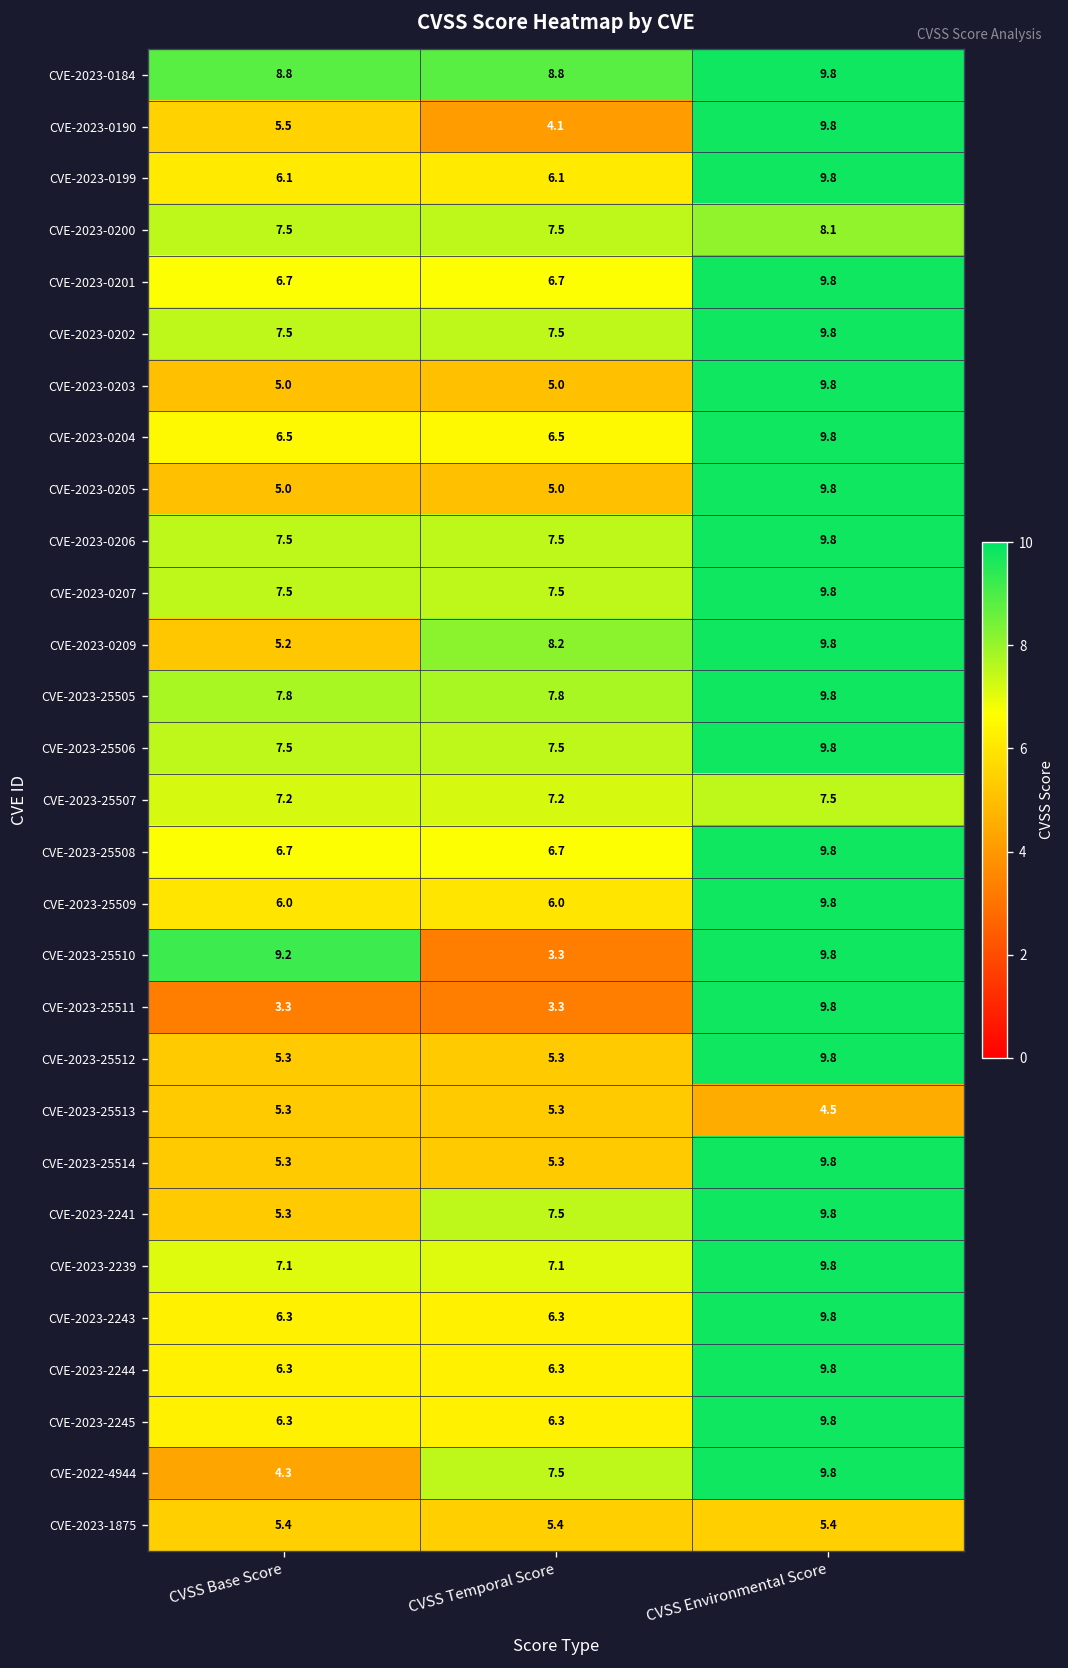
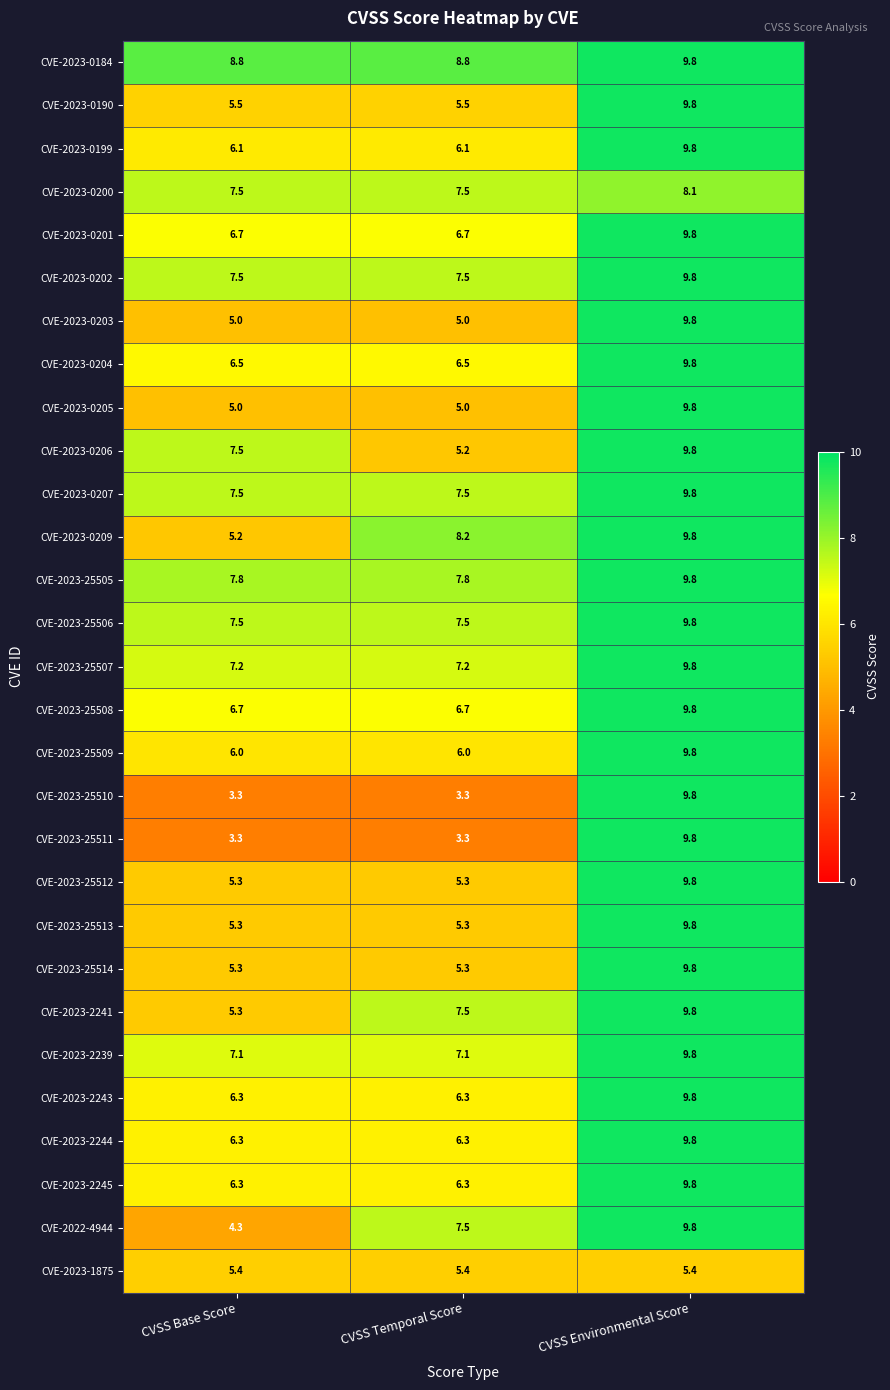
CVE-2023-0190, CVSS Temporal Score: 4.1 -> 5.5
CVE-2023-0206, CVSS Temporal Score: 7.5 -> 5.2
CVE-2023-25507, CVSS Environmental Score: 7.5 -> 9.8
CVE-2023-25510, CVSS Base Score: 9.2 -> 3.3
CVE-2023-25513, CVSS Environmental Score: 4.5 -> 9.8
